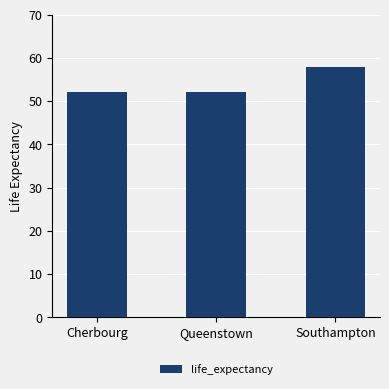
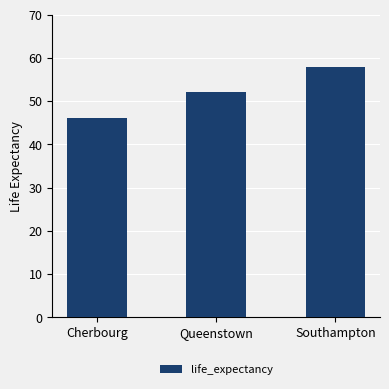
Cherbourg: 52 -> 46
